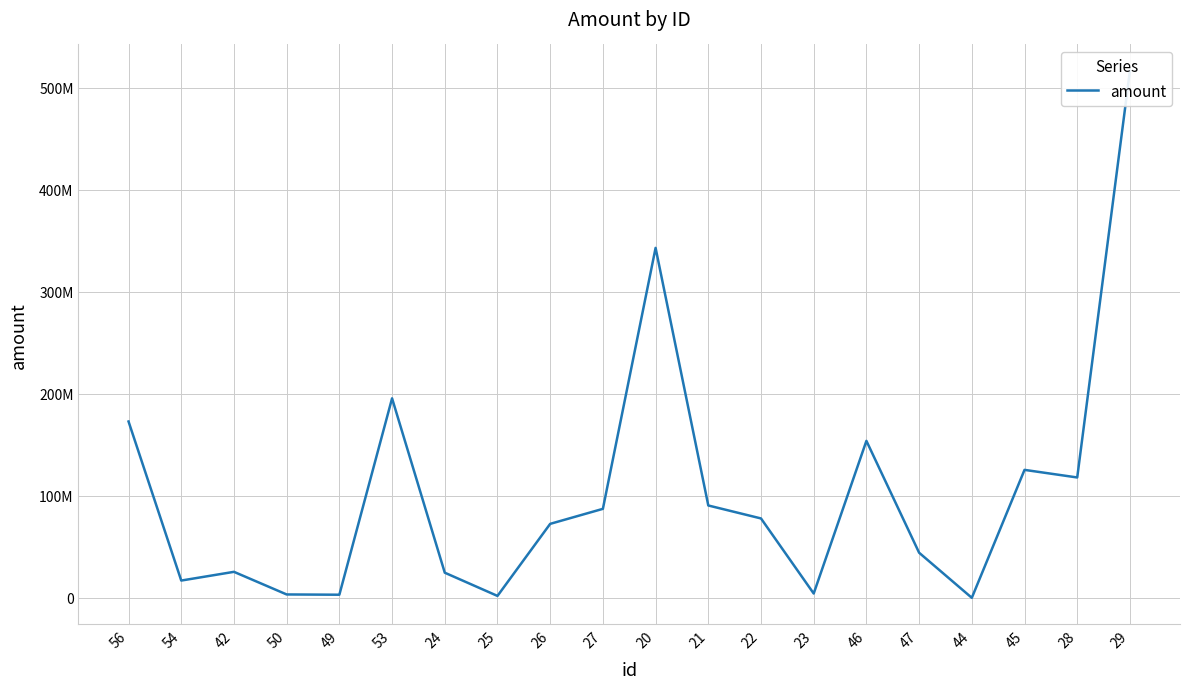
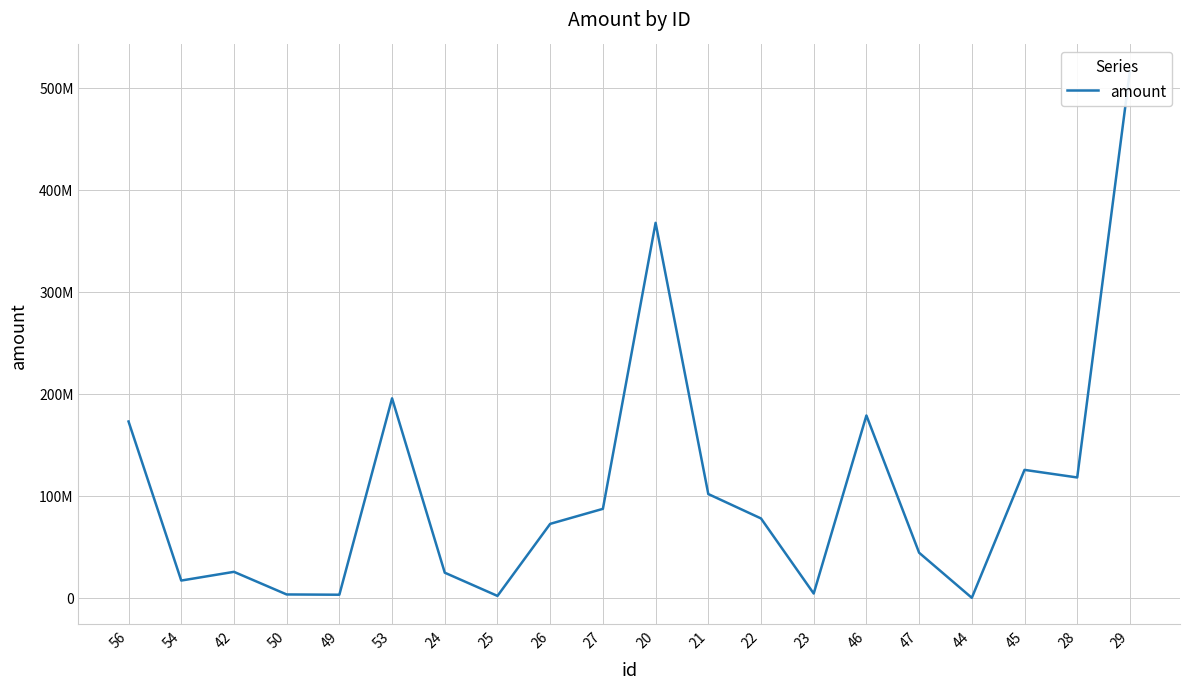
20: 343000000 -> 367000000
21: 91000000 -> 102000000
46: 154000000 -> 179000000
